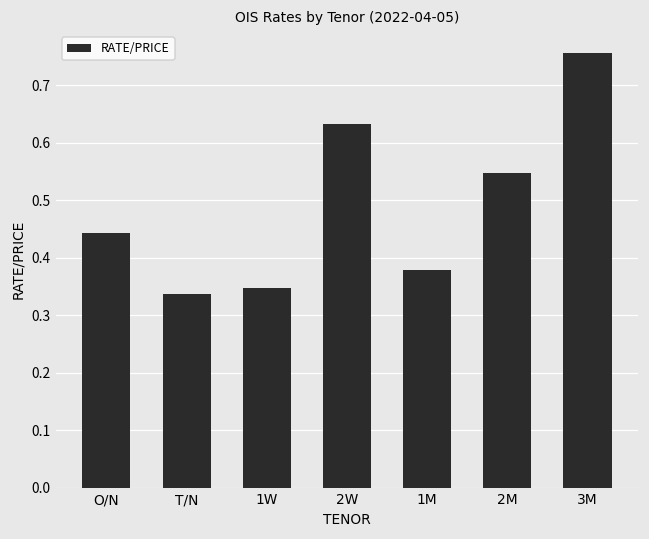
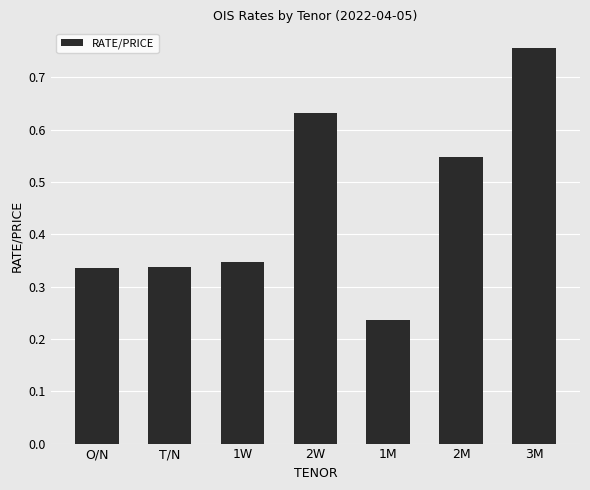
O/N: 0.44 -> 0.34
1M: 0.38 -> 0.24
